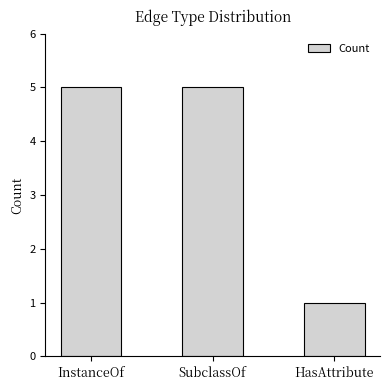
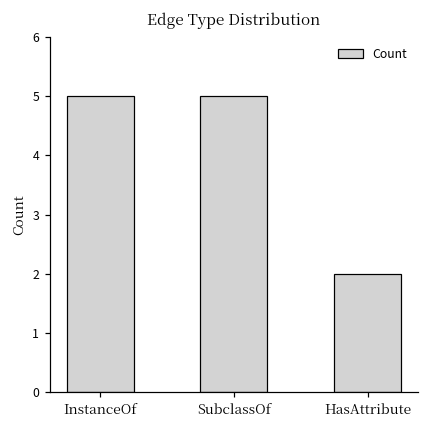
HasAttribute: 1 -> 2
